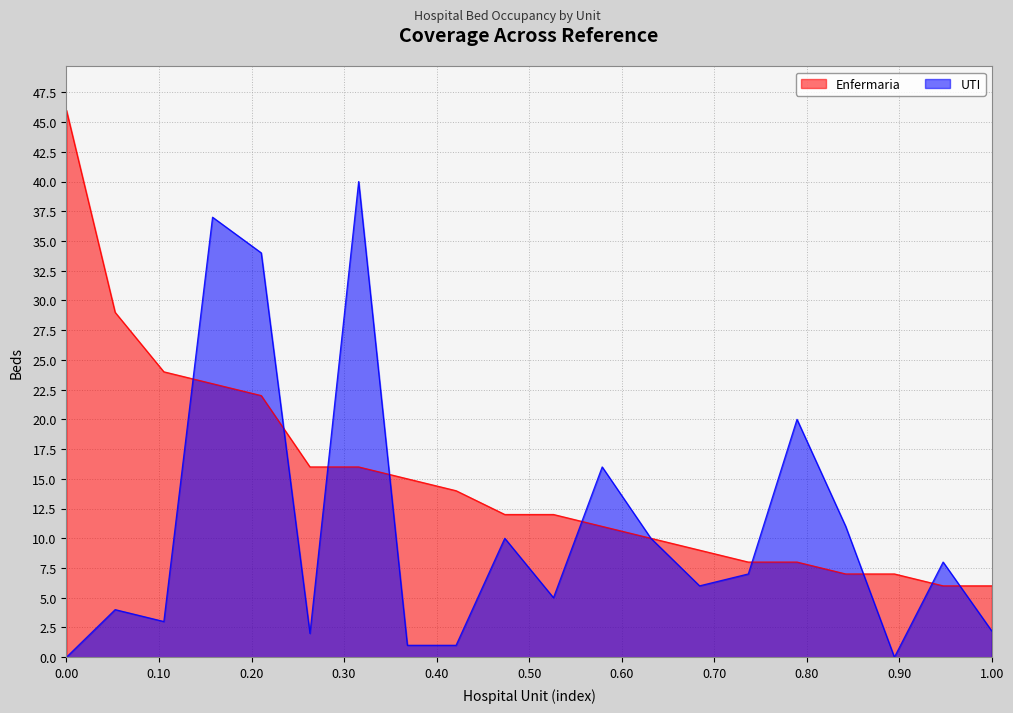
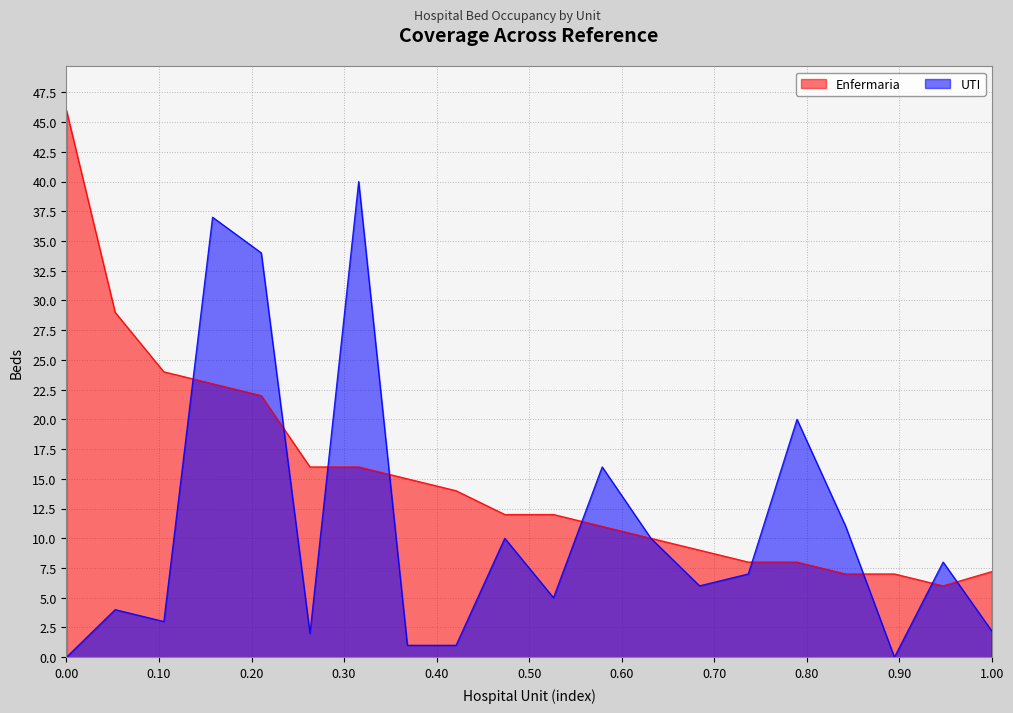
Enfermaria, 1.00: 6.0 -> 7.2
